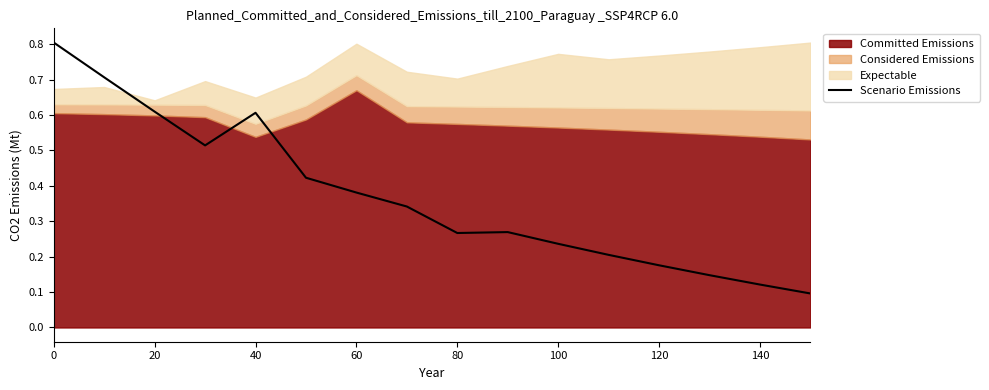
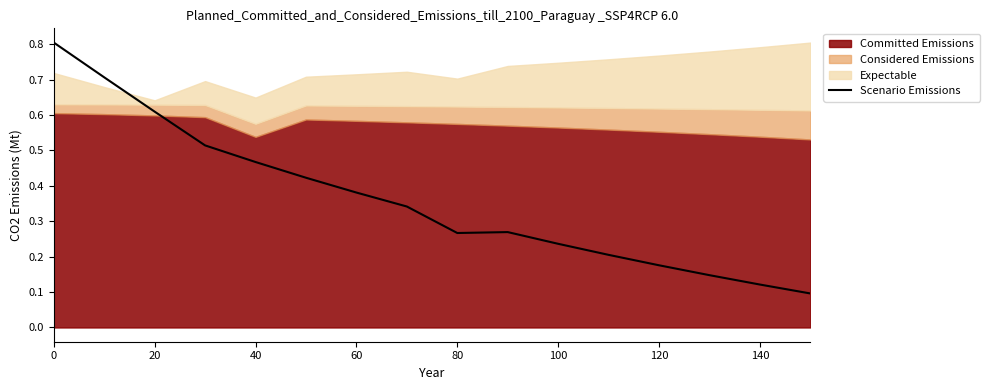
Expectable, 0: 0.04 -> 0.09
Scenario Emissions, 40: 0.61 -> 0.47
Committed Emissions, 60: 0.67 -> 0.58
Expectable, 100: 0.15 -> 0.13
